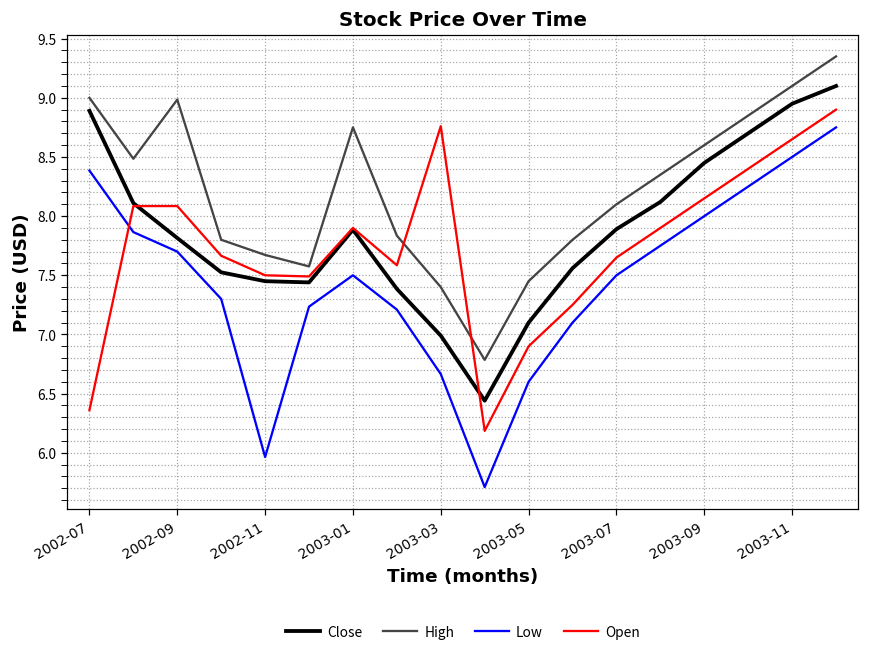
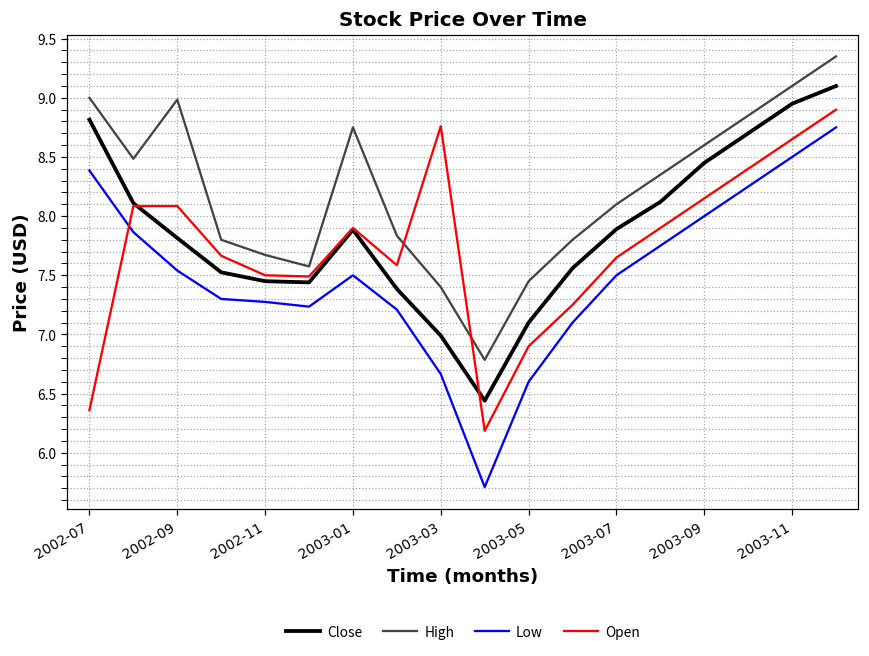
Close, 2002-07: 8.89 -> 8.82
Low, 2002-09: 7.70 -> 7.54
Low, 2002-11: 5.96 -> 7.28
